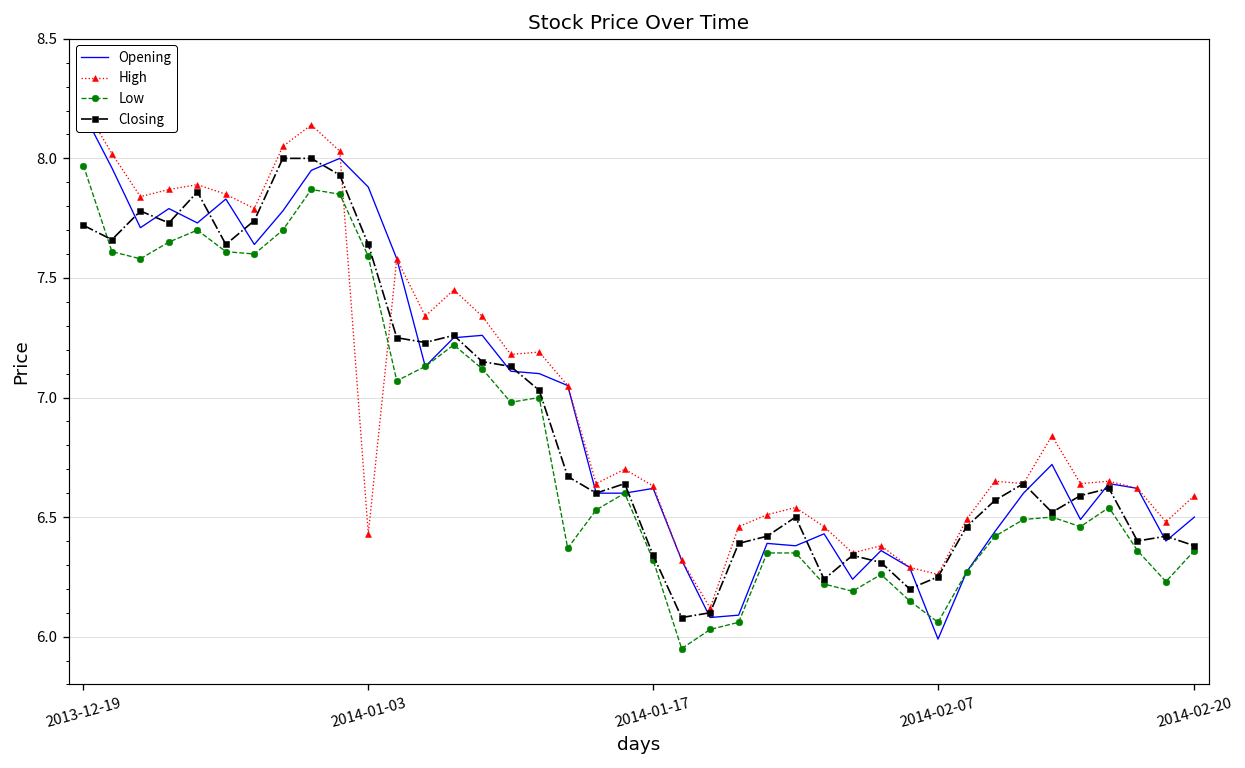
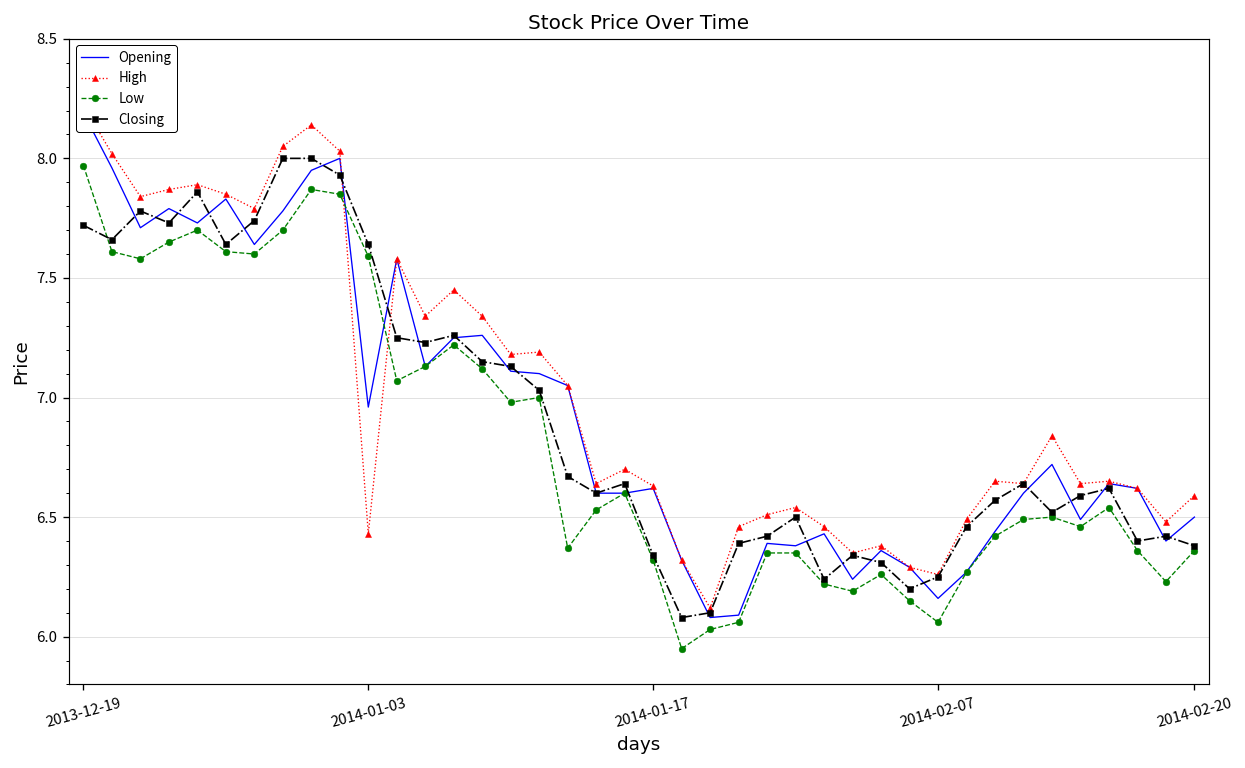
Opening, 2014-01-03: 7.88 -> 6.96
Opening, 2014-02-07: 5.99 -> 6.16
